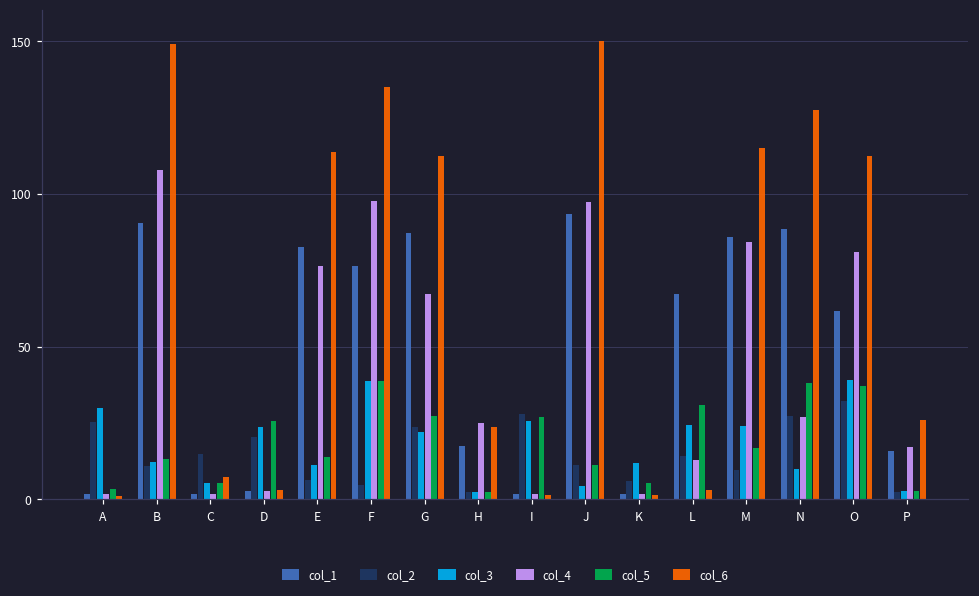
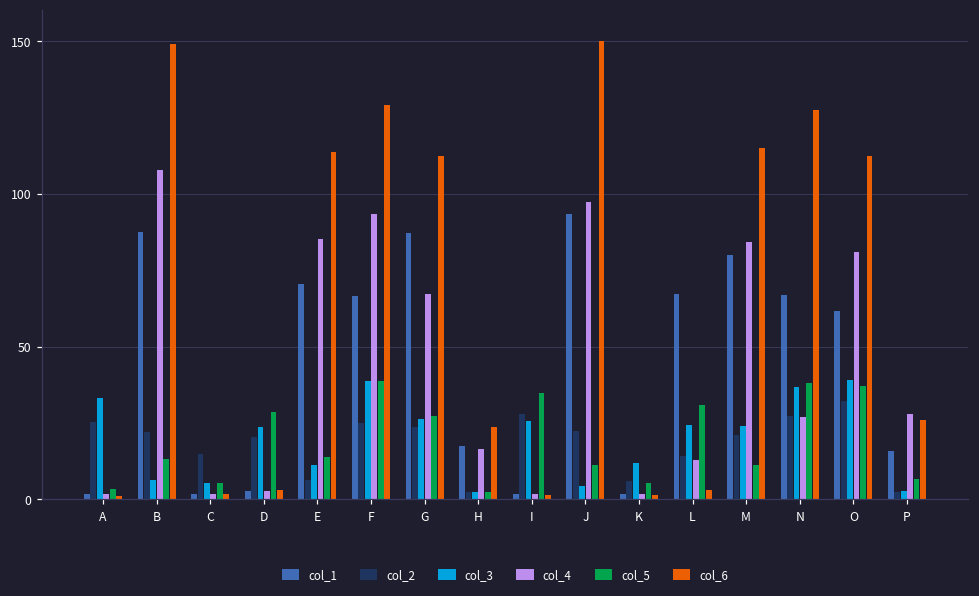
col_3, A: 30 -> 33
col_1, B: 90 -> 87
col_2, B: 11 -> 22
col_3, B: 12 -> 6
col_6, C: 7 -> 2
col_5, D: 26 -> 28
col_1, E: 82 -> 70
col_4, E: 76 -> 85
col_1, F: 76 -> 67
col_2, F: 5 -> 25
col_4, F: 98 -> 93
col_6, F: 135 -> 129
col_3, G: 22 -> 26
col_4, H: 25 -> 17
col_5, I: 27 -> 35
col_2, J: 11 -> 22
col_1, M: 86 -> 80
col_2, M: 10 -> 21
col_5, M: 17 -> 11
col_1, N: 89 -> 67
col_3, N: 10 -> 37
col_4, P: 17 -> 28
col_5, P: 3 -> 7
